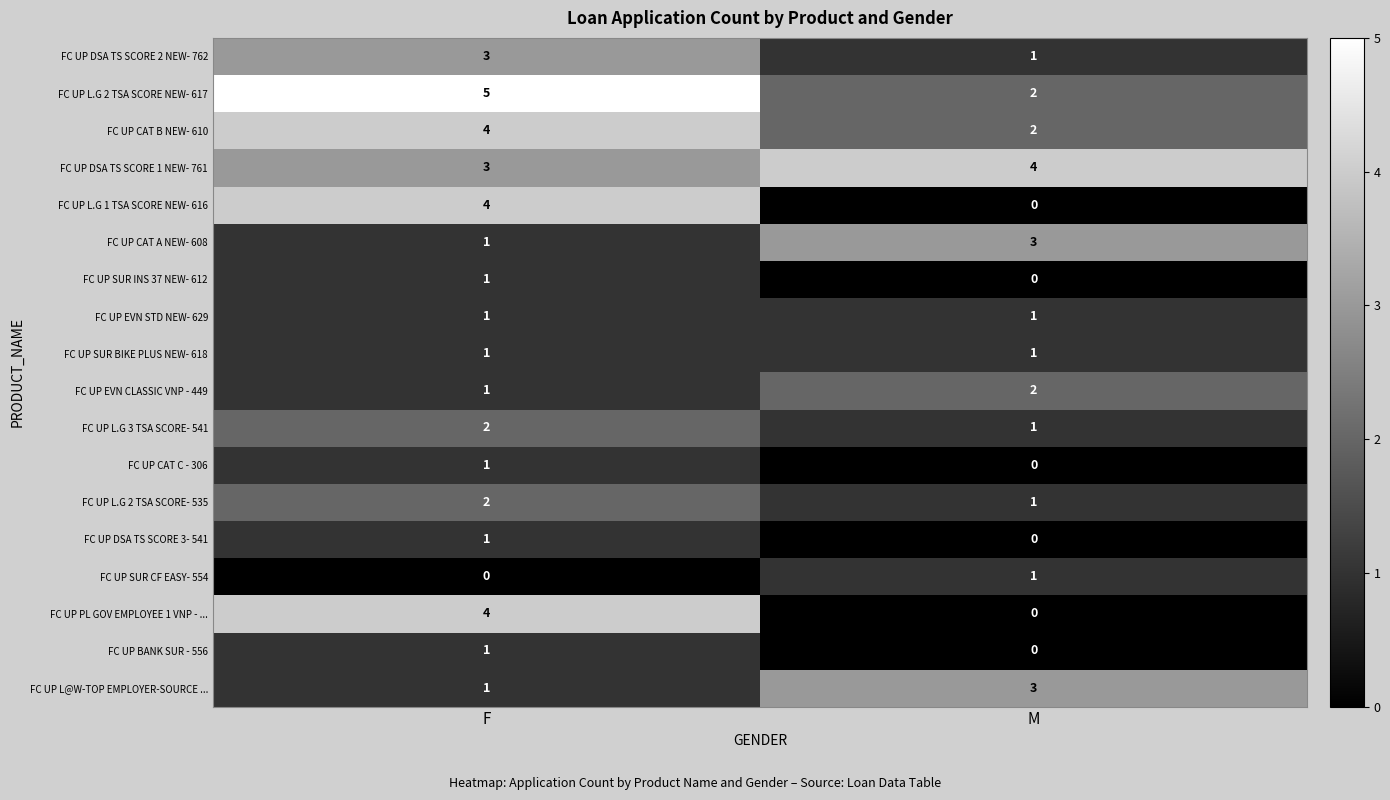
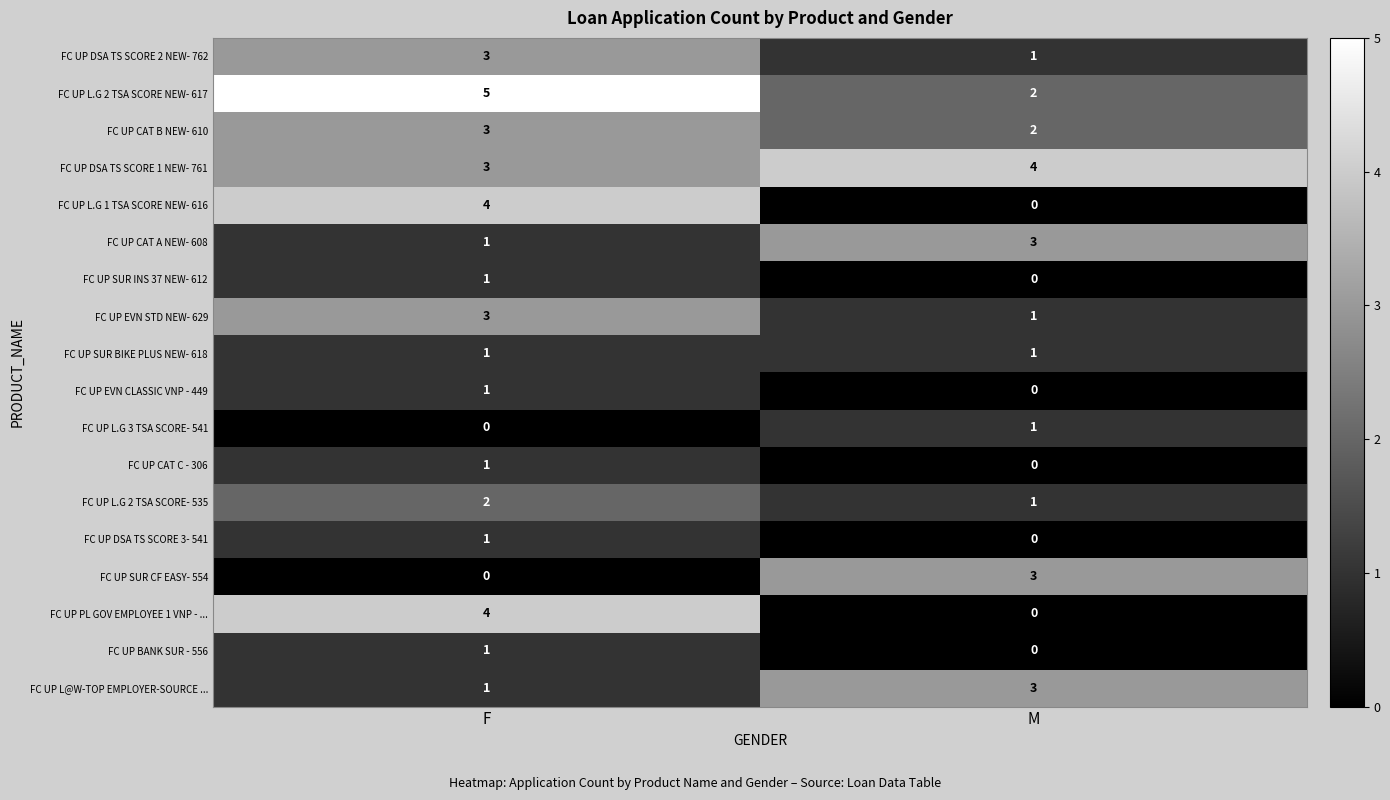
FC UP CAT B NEW- 610, F: 4 -> 3
FC UP EVN STD NEW- 629, F: 1 -> 3
FC UP EVN CLASSIC VNP - 449, M: 2 -> 0
FC UP L.G 3 TSA SCORE- 541, F: 2 -> 0
FC UP SUR CF EASY- 554, M: 1 -> 3
